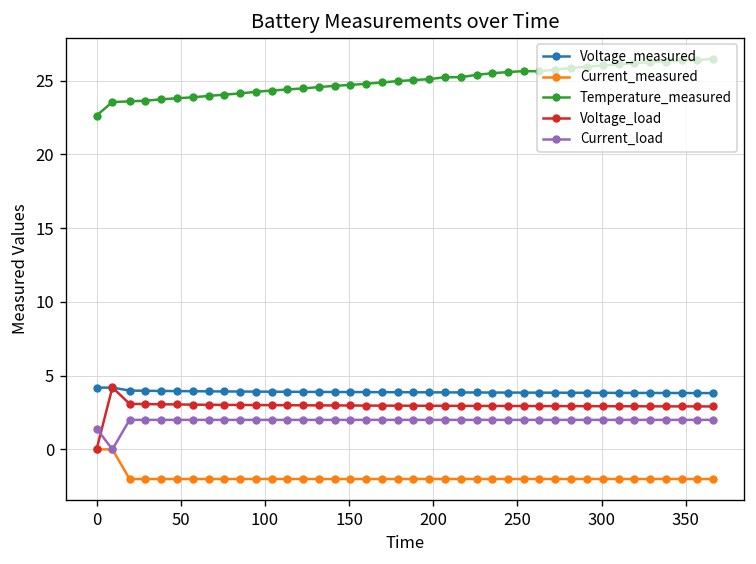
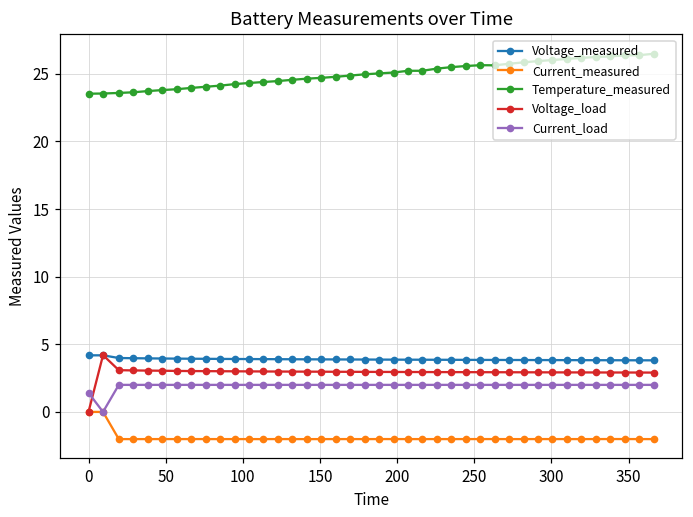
Temperature_measured, 0: 22.6 -> 23.5
